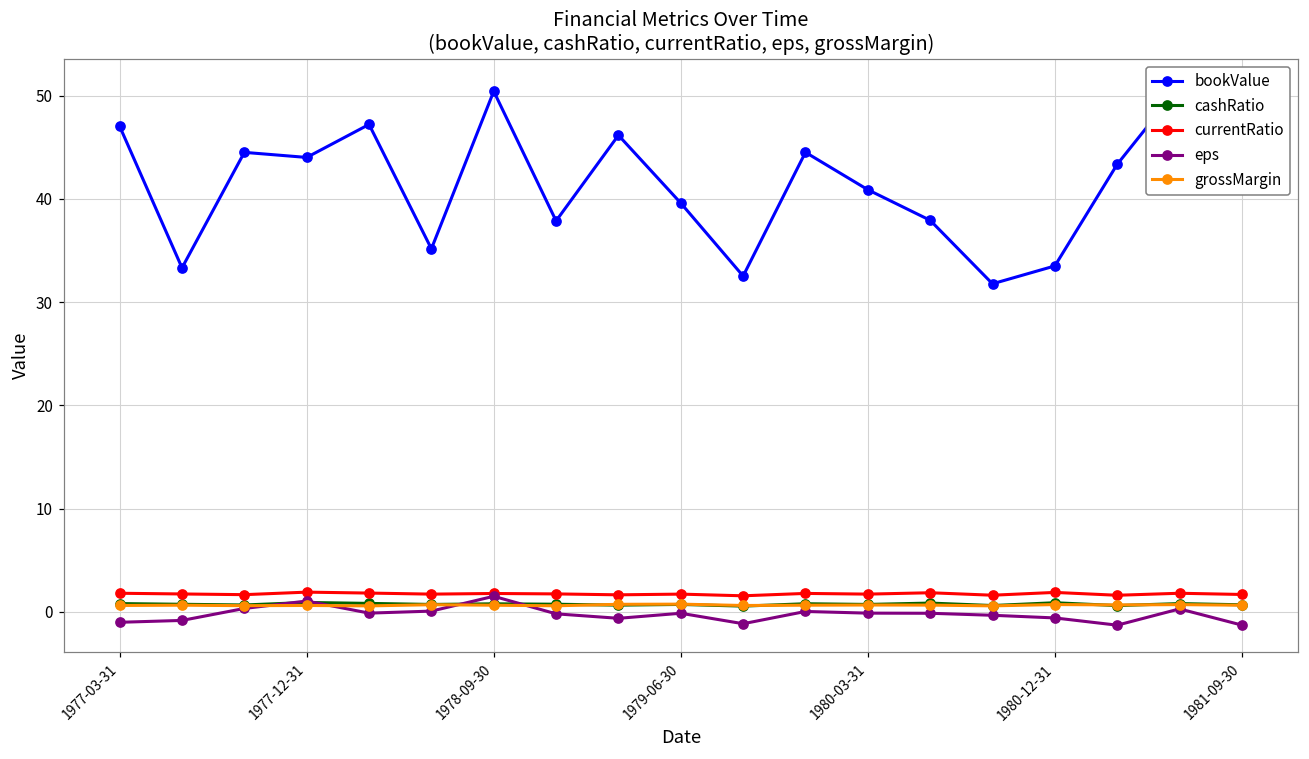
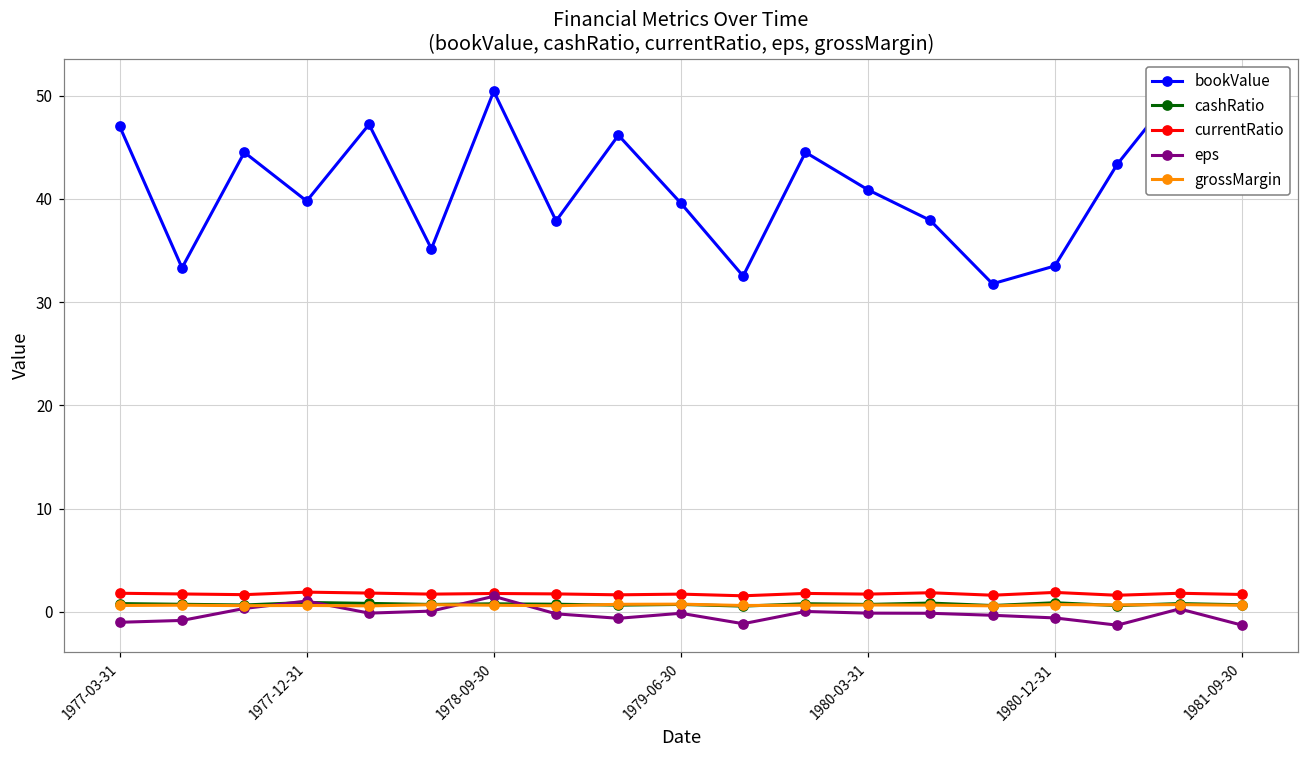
bookValue, 1977-12-31: 44 -> 40
